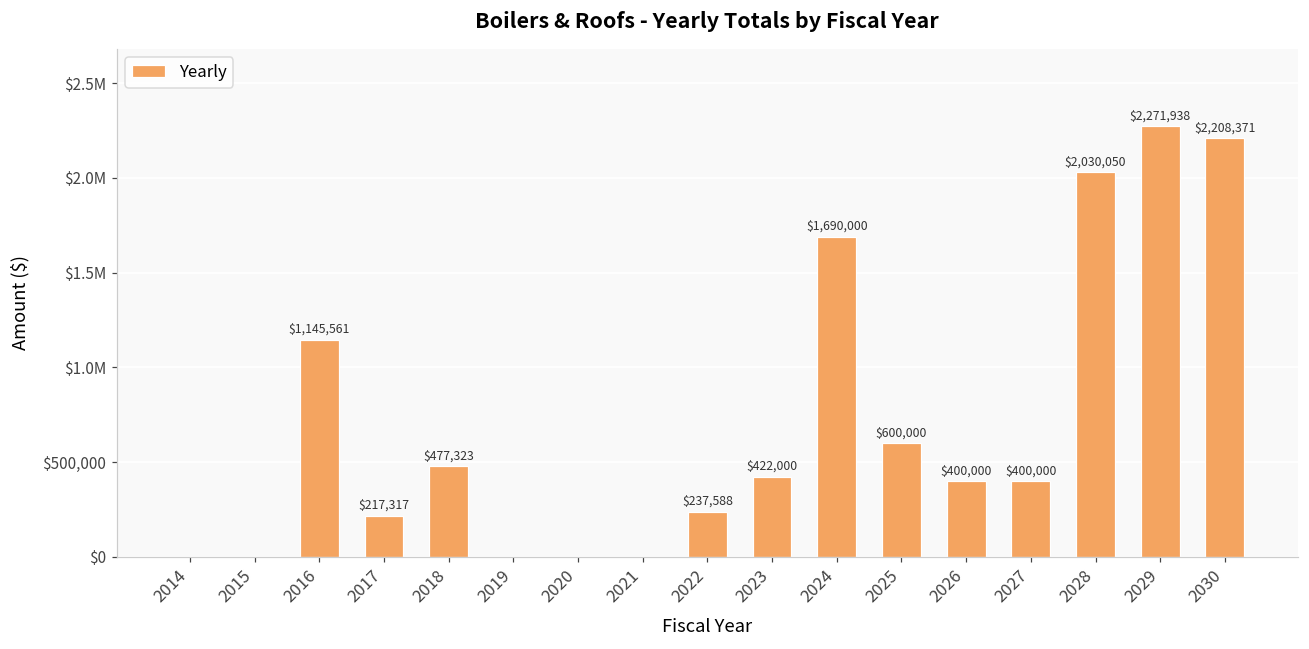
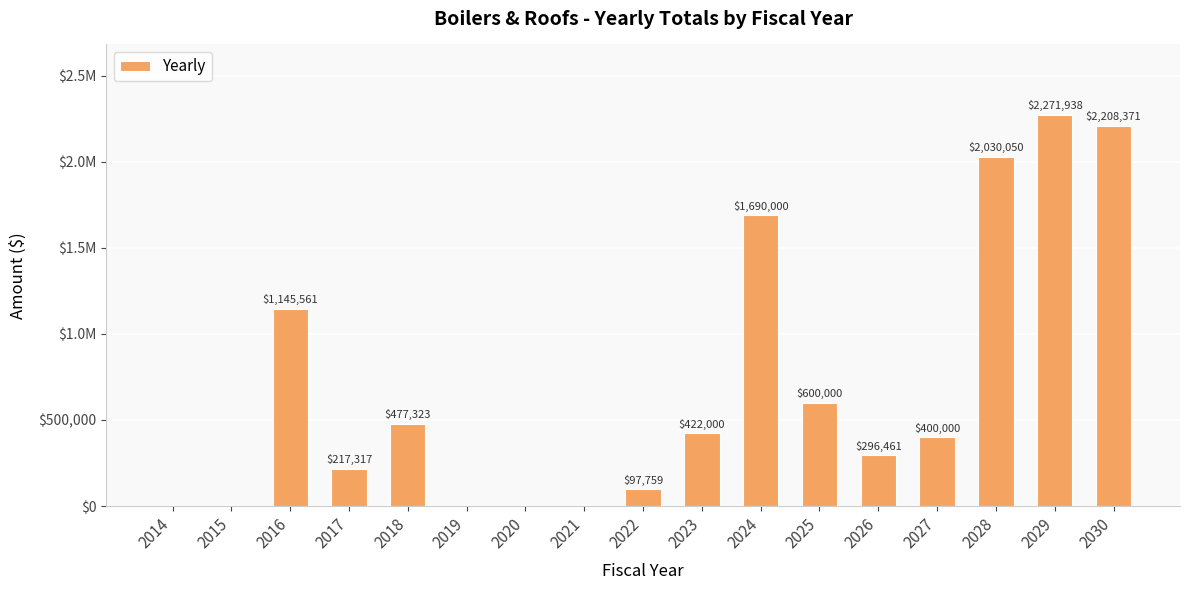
2022: $237,588 -> $97,759
2026: $400,000 -> $296,461
